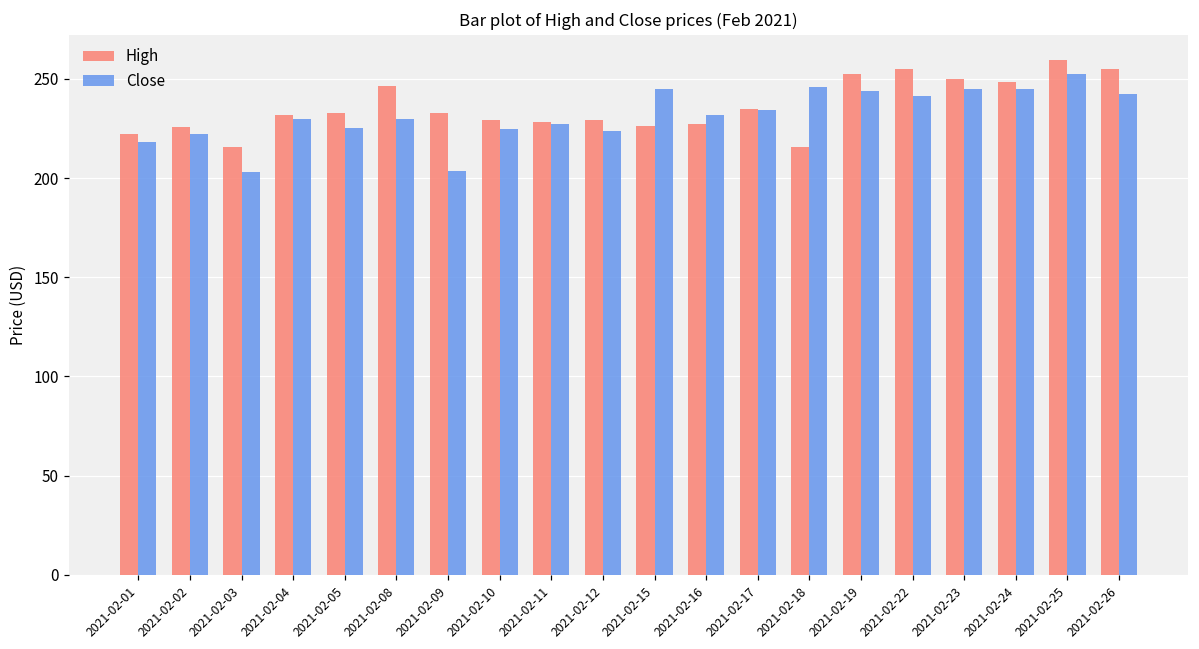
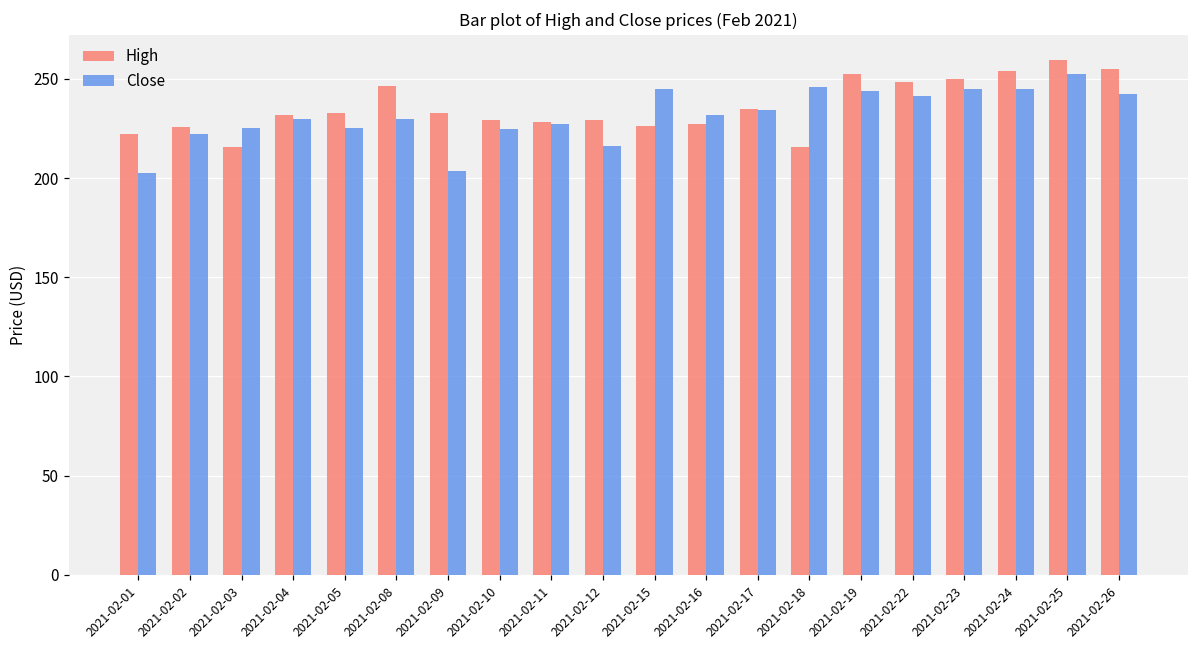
Close, 2021-02-01: 218 -> 203
Close, 2021-02-03: 203 -> 225
Close, 2021-02-12: 224 -> 216
High, 2021-02-22: 255 -> 248
High, 2021-02-24: 249 -> 254
